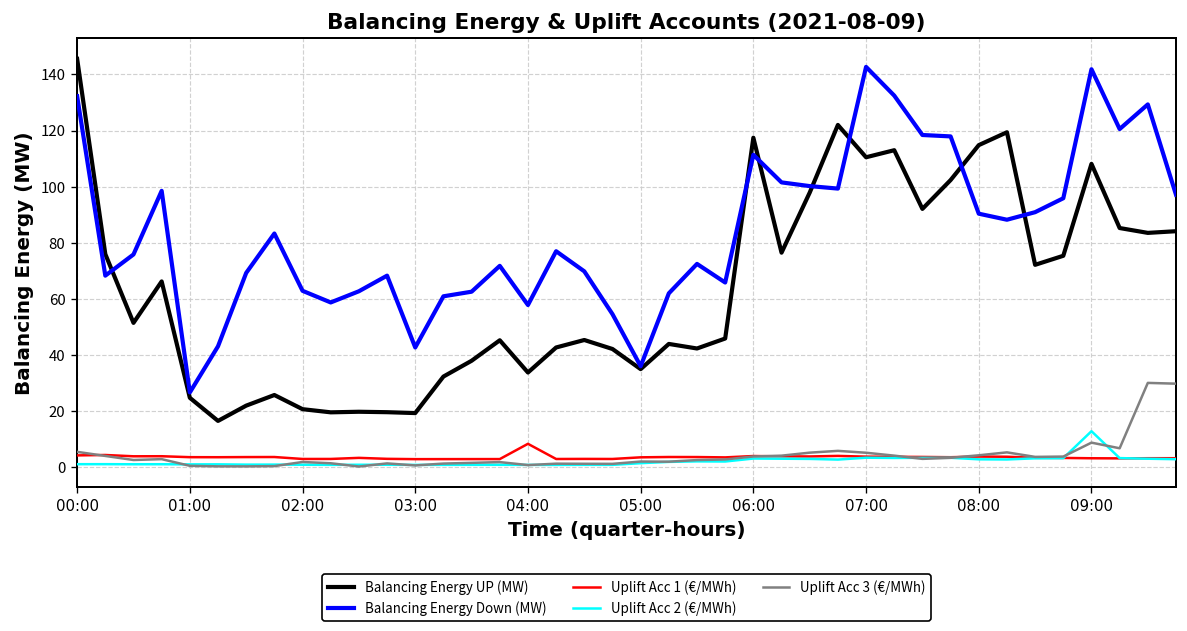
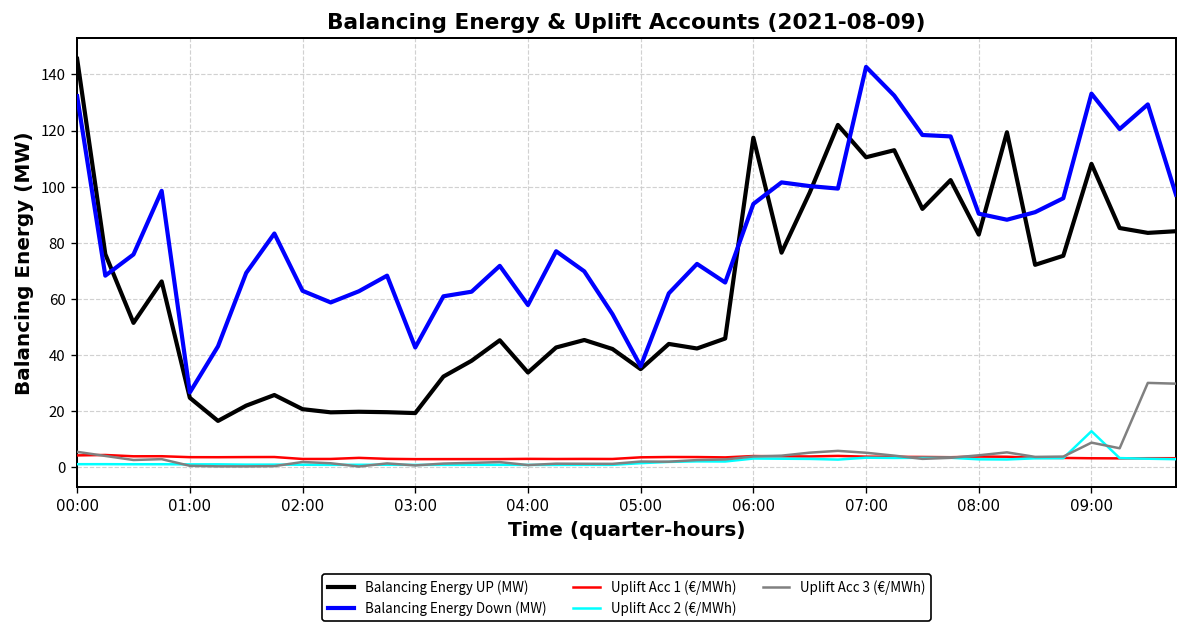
Uplift Acc 1 (€/MWh), 04:00: 8 -> 3
Balancing Energy Down (MW), 06:00: 111 -> 94
Balancing Energy UP (MW), 08:00: 115 -> 83
Balancing Energy Down (MW), 09:00: 142 -> 133
